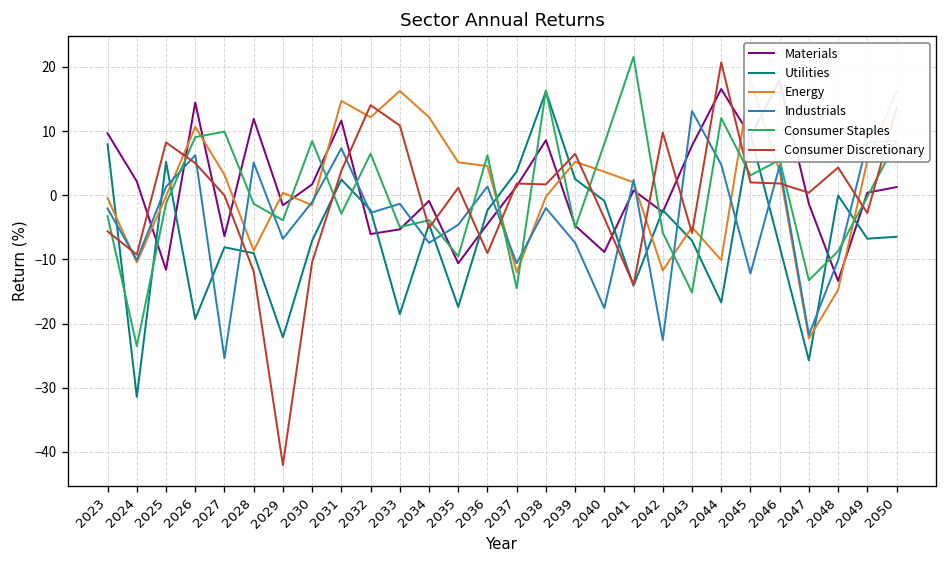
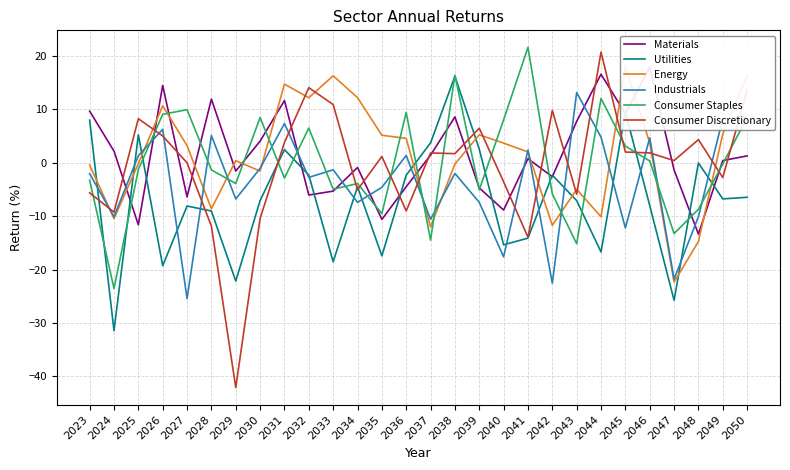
Materials, 2030: 2 -> 4
Consumer Staples, 2036: 6 -> 9
Utilities, 2040: -1 -> -15
Consumer Staples, 2046: 6 -> 0
